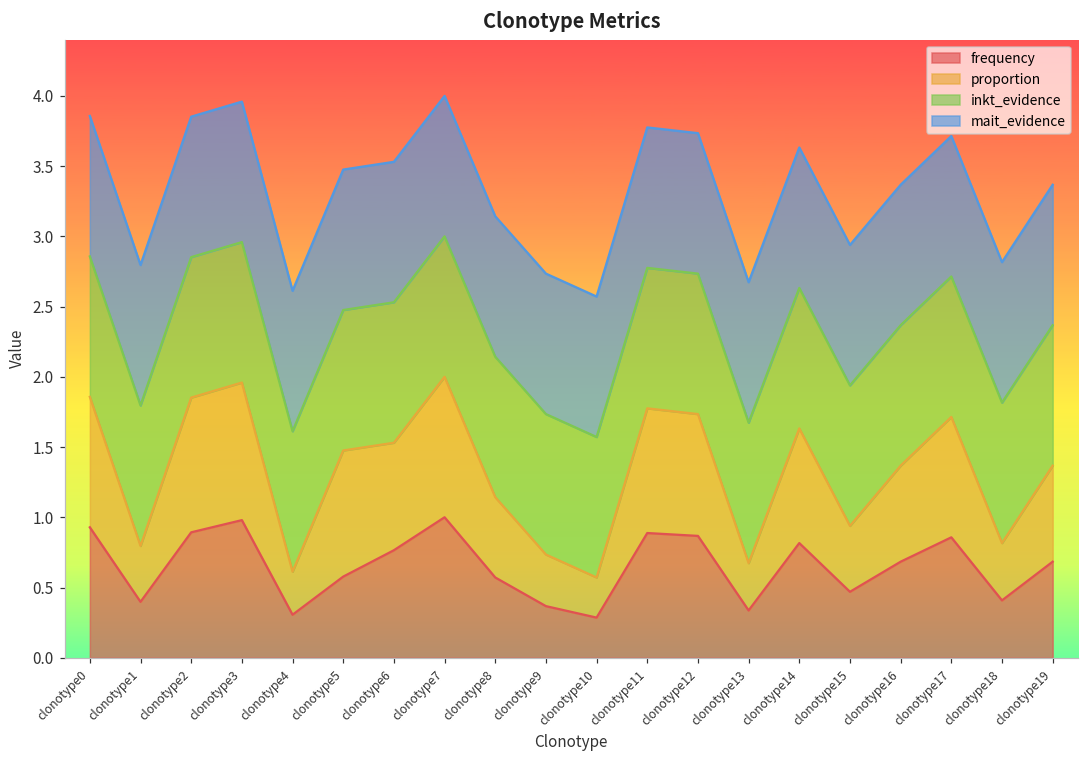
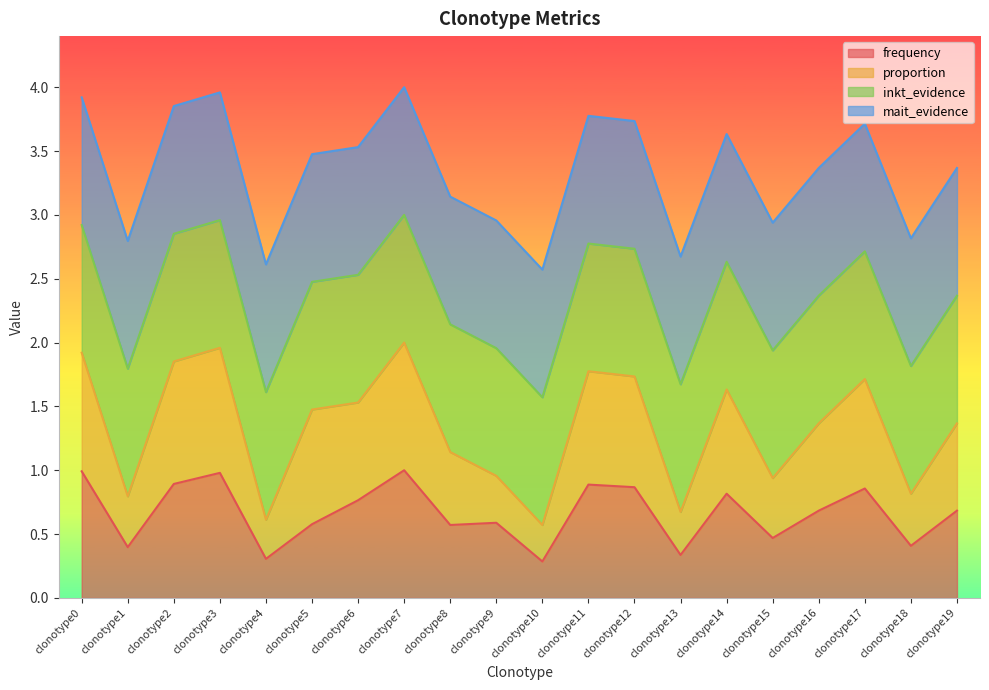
frequency, clonotype0: 0.93 -> 0.99
frequency, clonotype9: 0.37 -> 0.59
